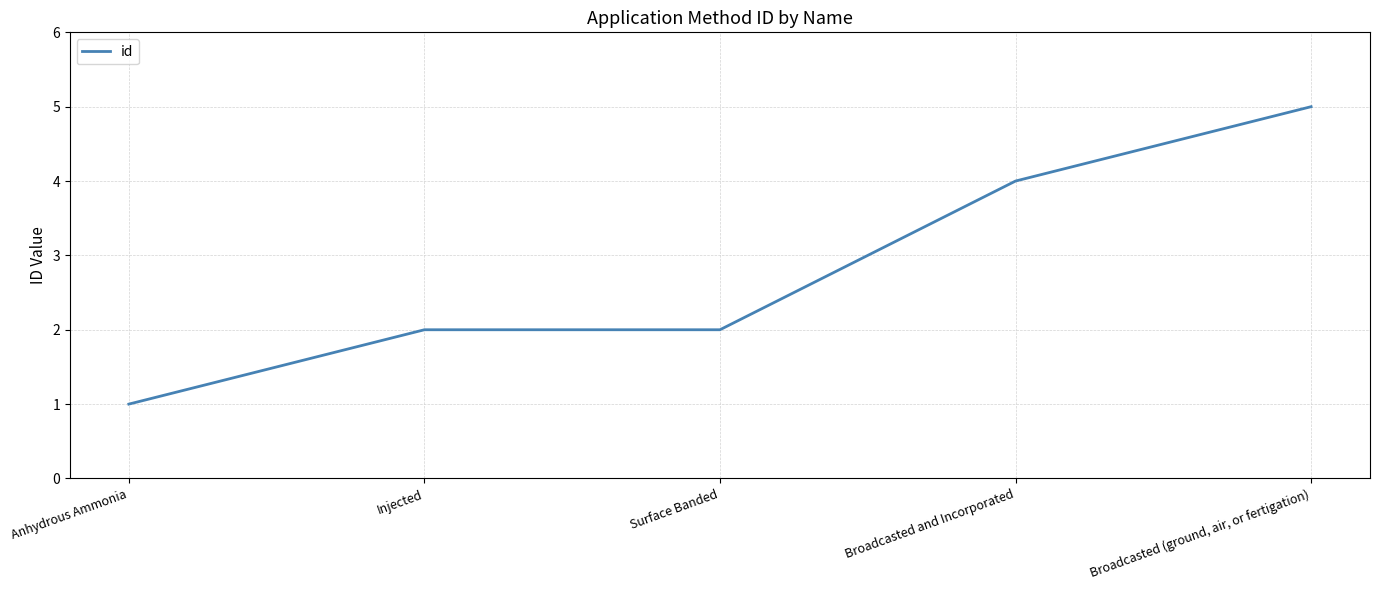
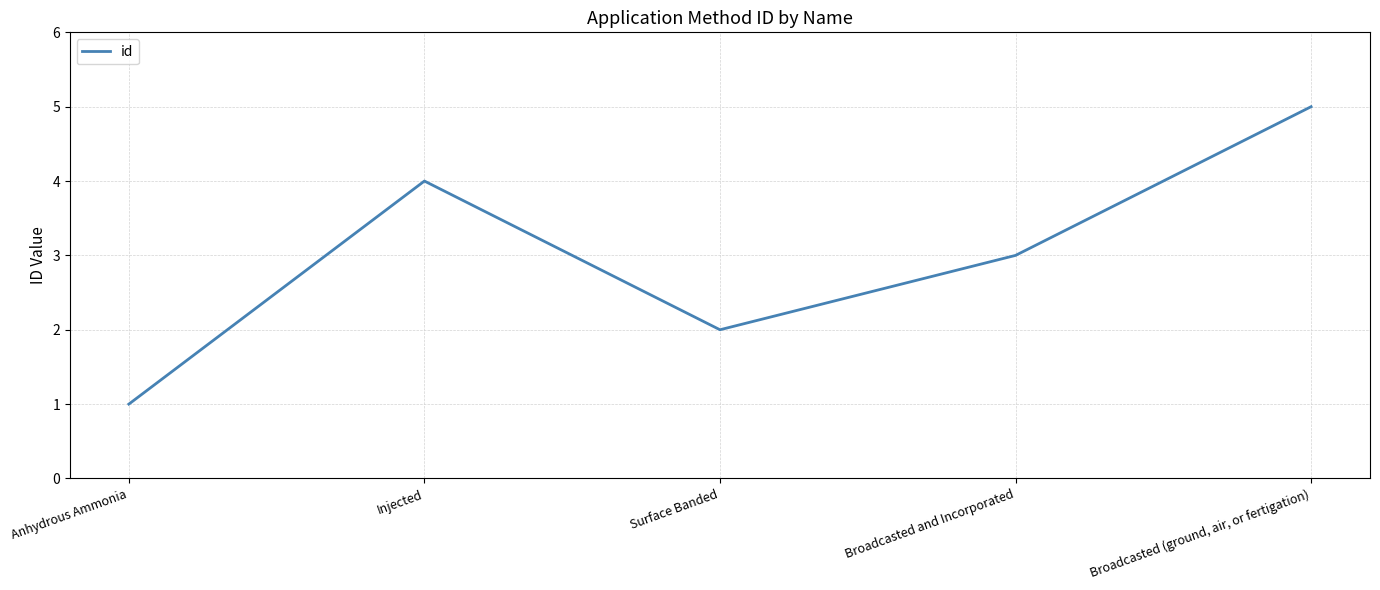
Injected: 2 -> 4
Broadcasted and Incorporated: 4 -> 3
